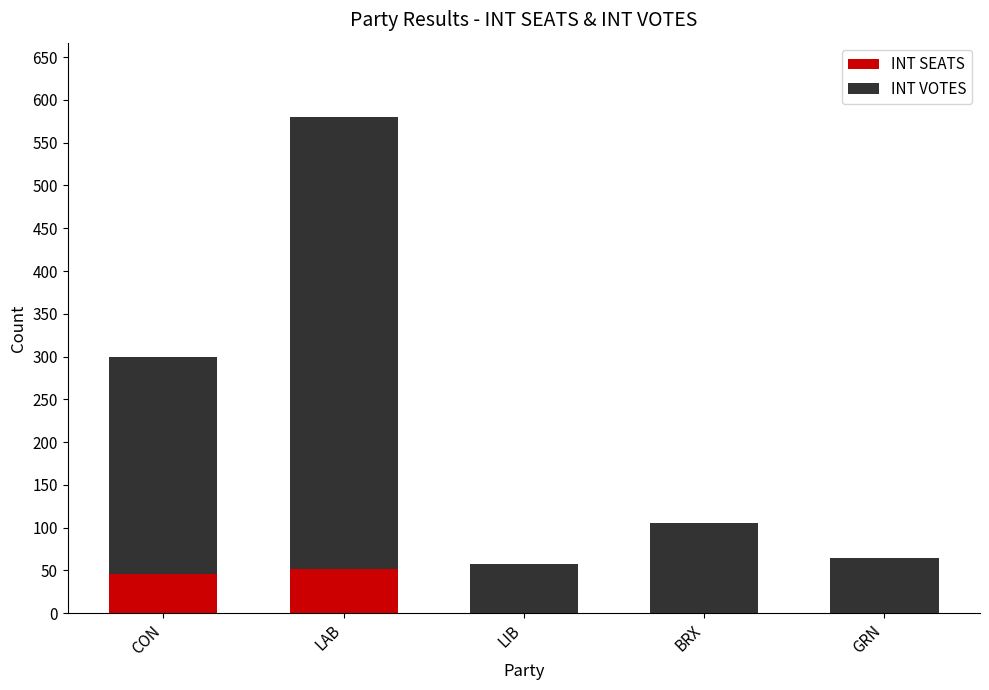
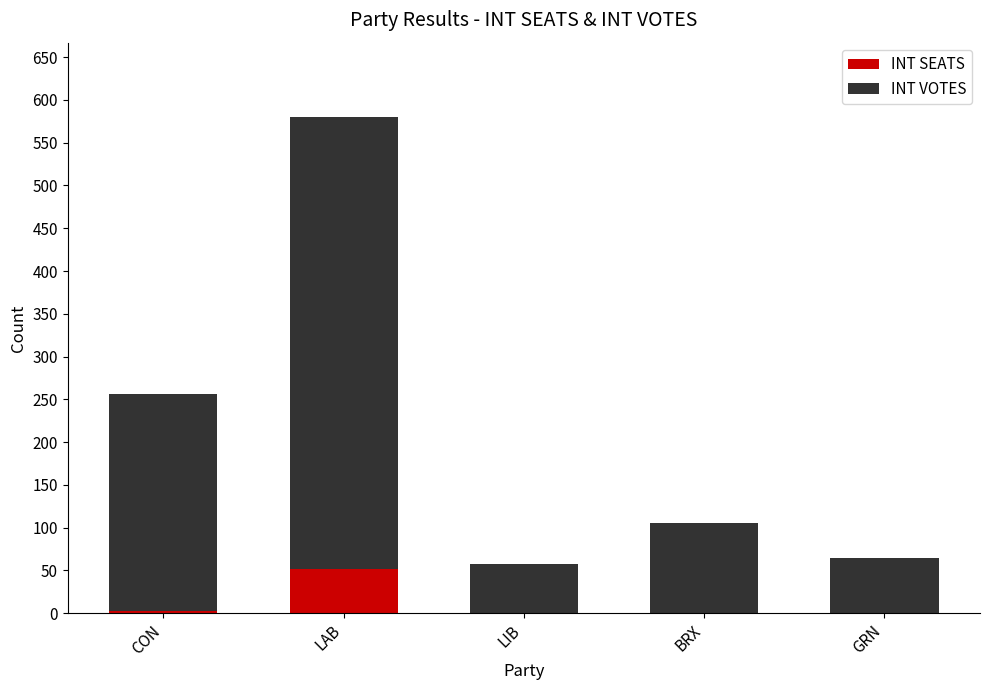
INT SEATS, CON: 50 -> 0
